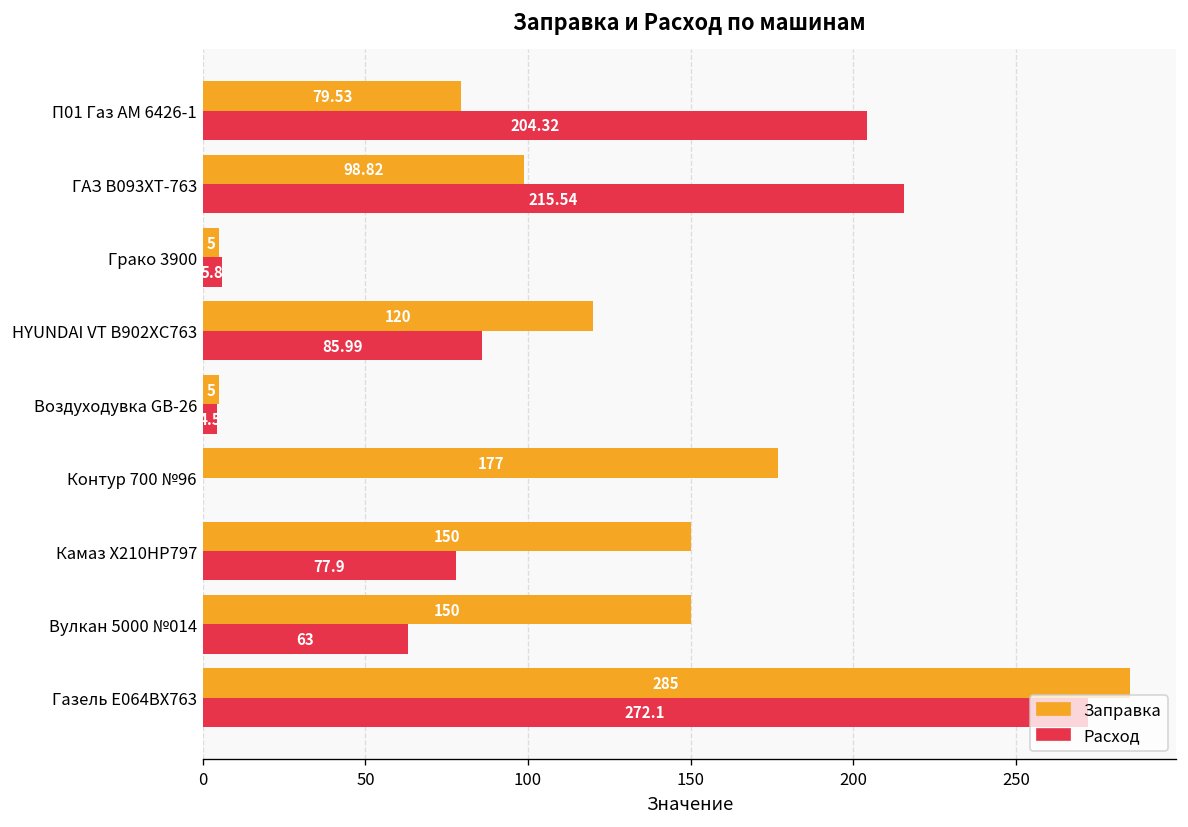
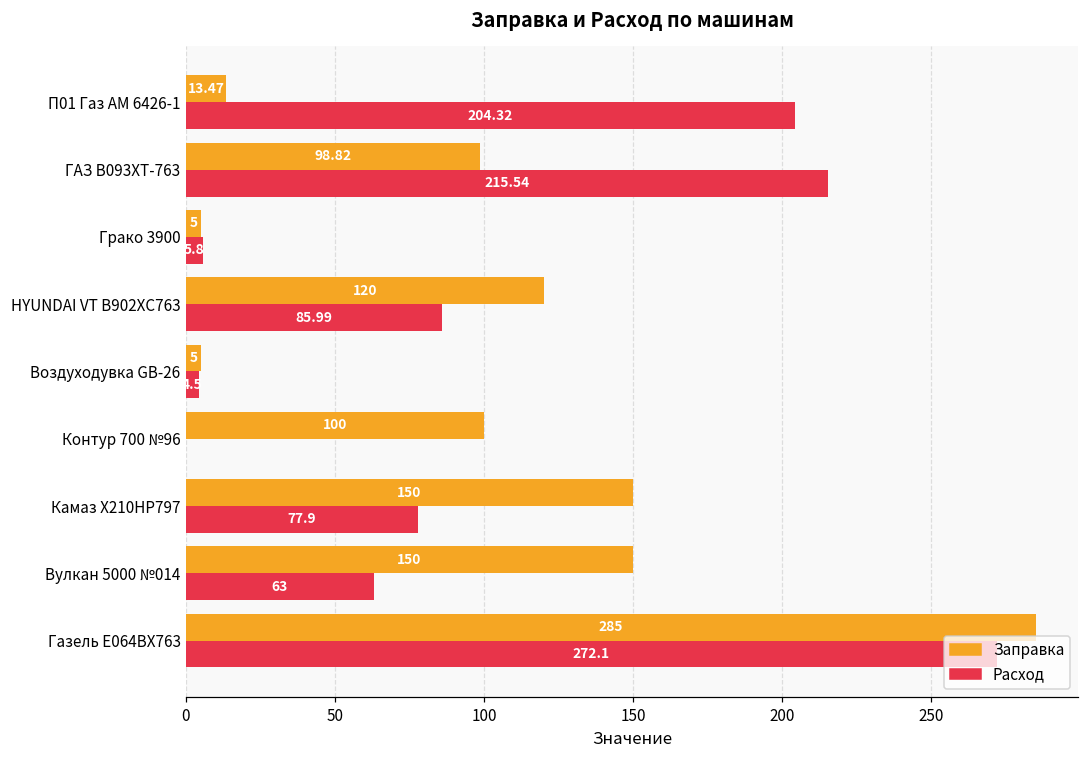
Заправка, П01 Газ АМ 6426-1: 79.53 -> 13.47
Заправка, Контур 700 №96: 177 -> 100
